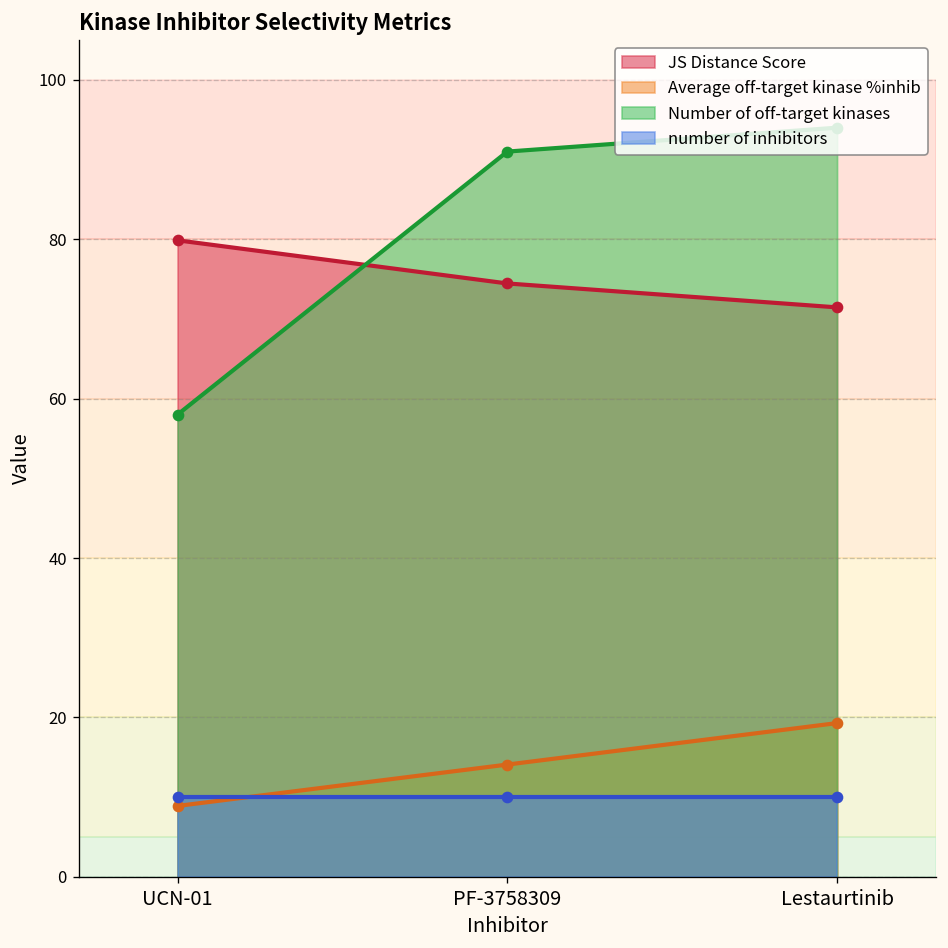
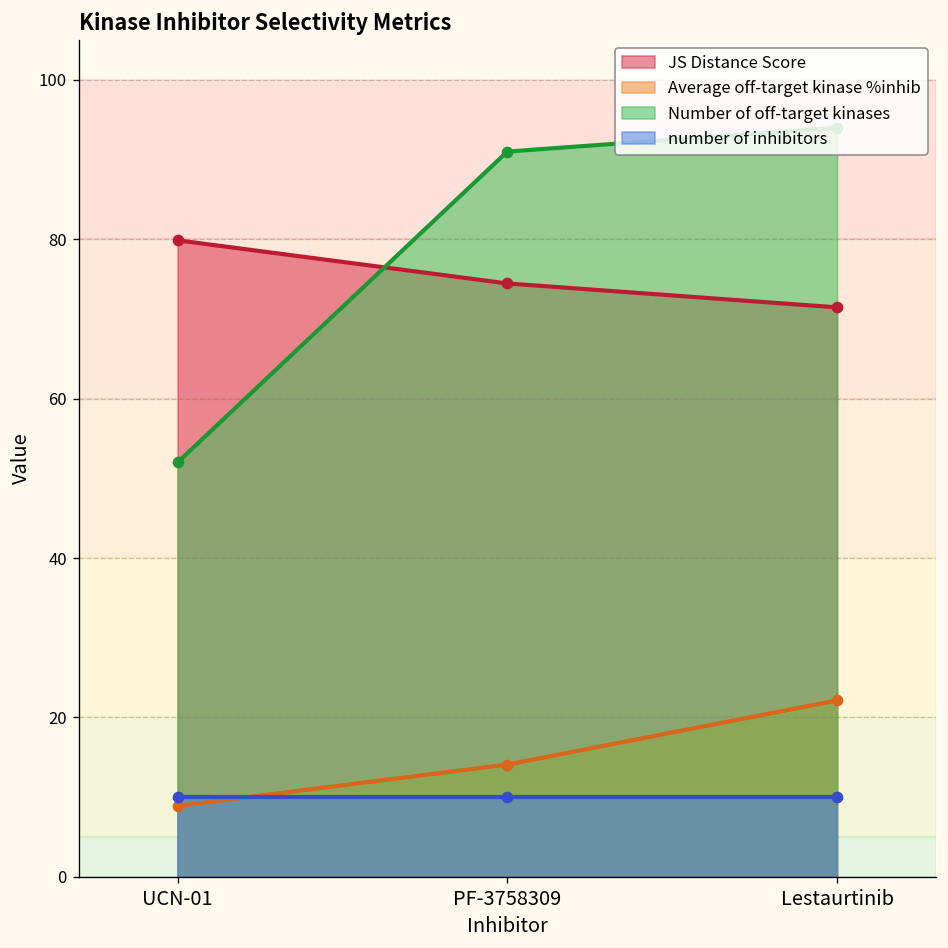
Number of off-target kinases, UCN-01: 58 -> 52
Average off-target kinase %inhib, Lestaurtinib: 19 -> 22
